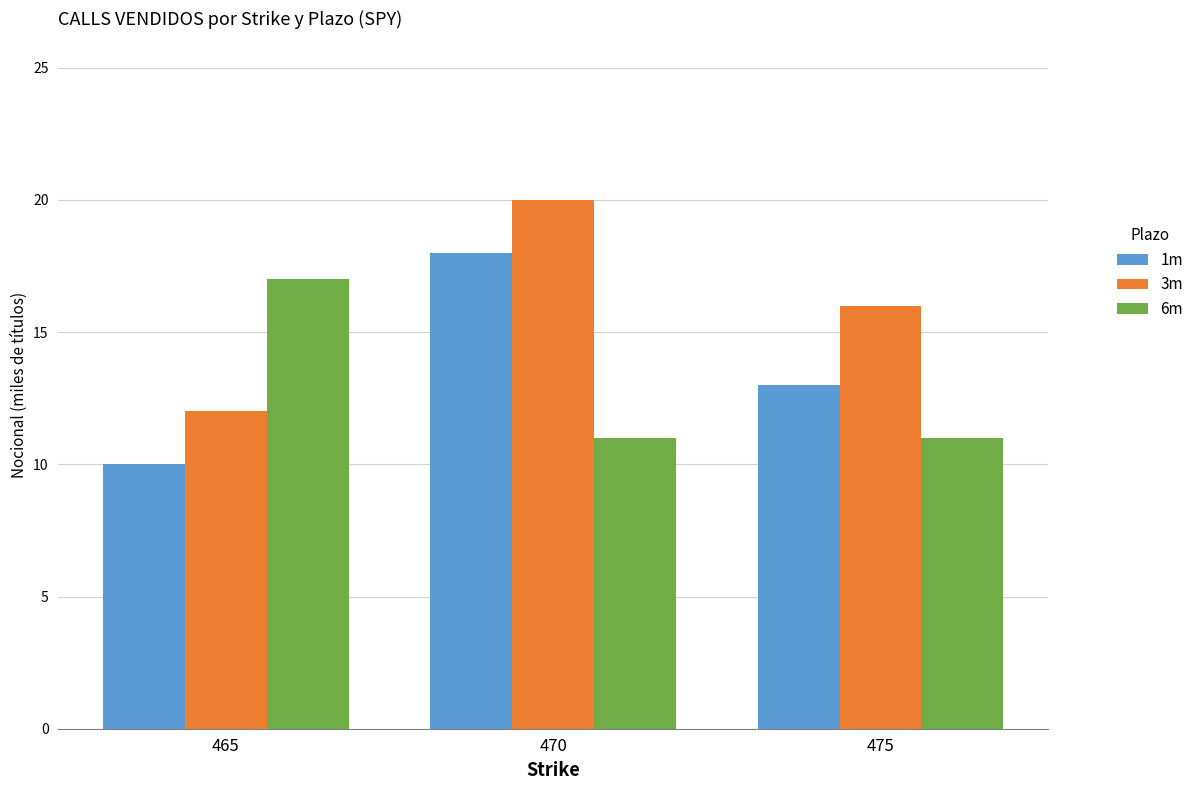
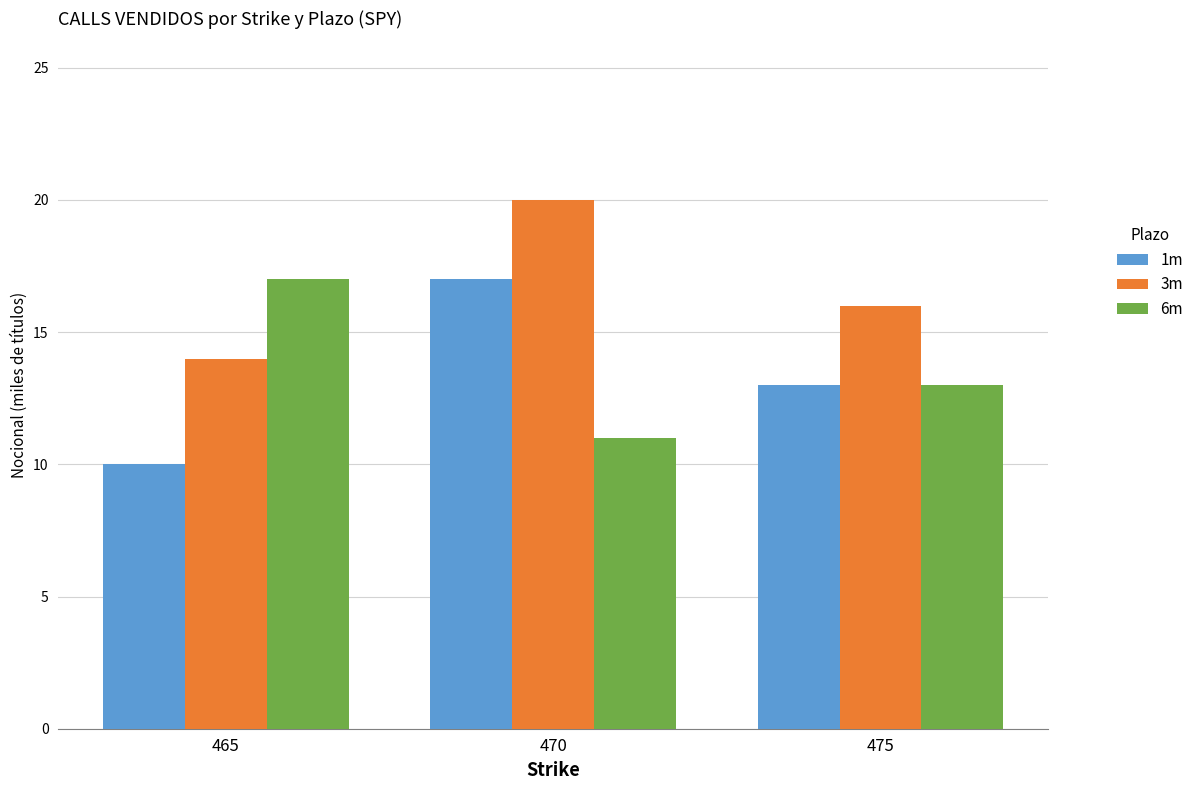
3m, 465: 12 -> 14
1m, 470: 18 -> 17
6m, 475: 11 -> 13
